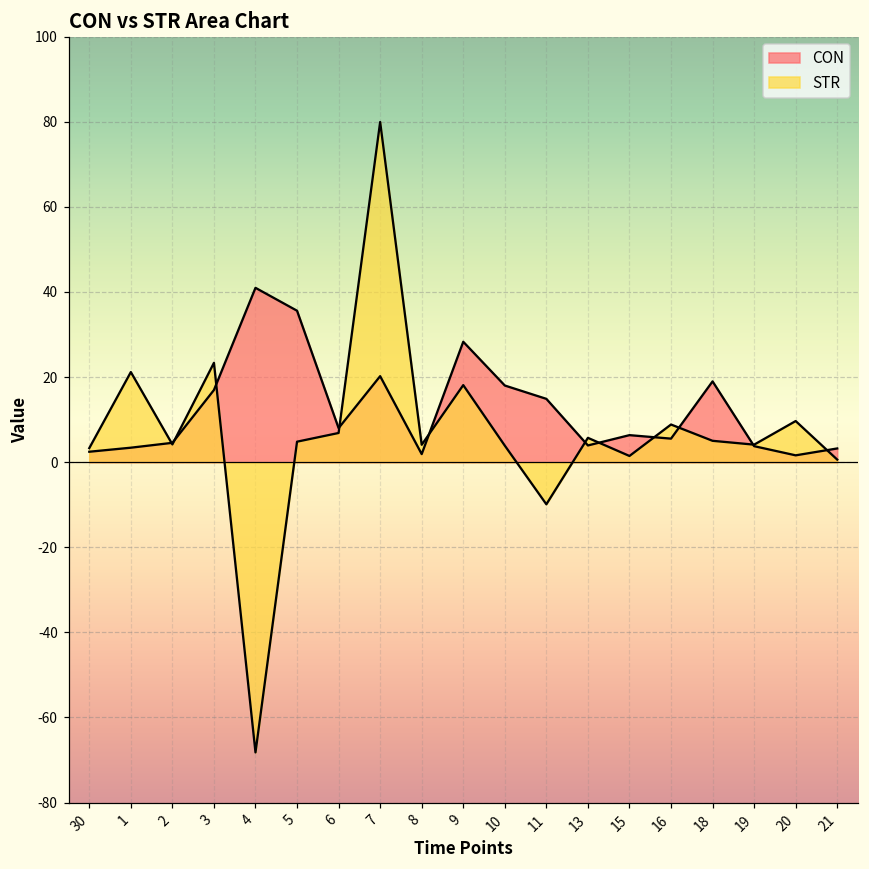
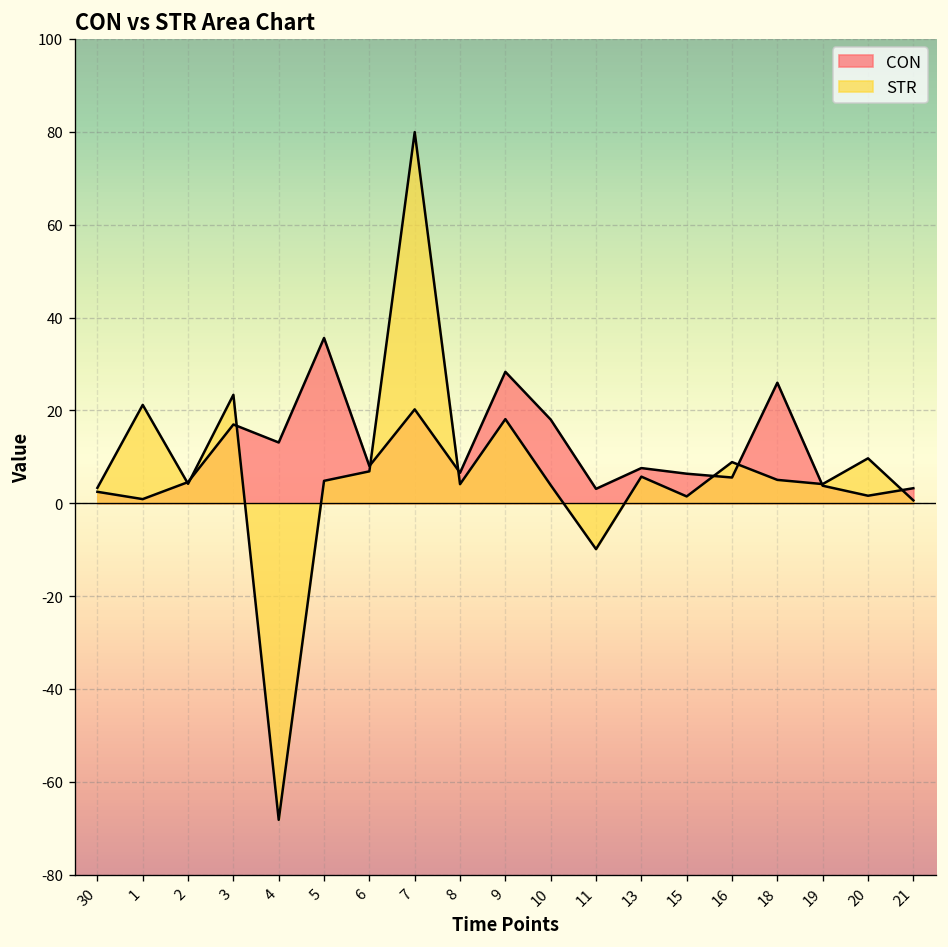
CON, 1: 3 -> 1
CON, 4: 41 -> 13
CON, 8: 2 -> 7
CON, 11: 15 -> 3
CON, 13: 4 -> 8
CON, 18: 19 -> 26
